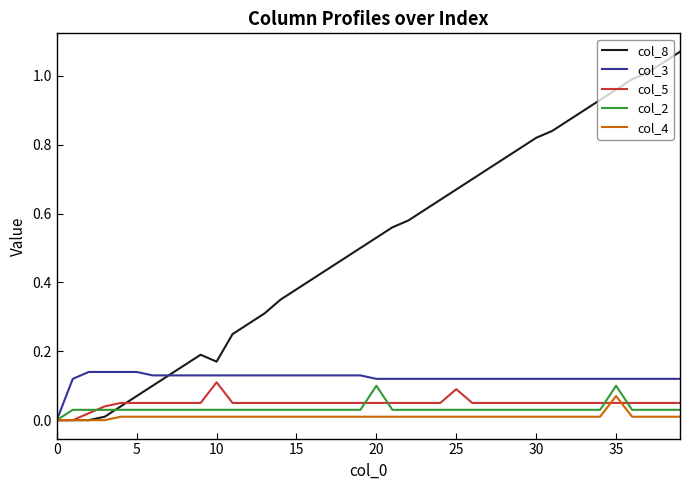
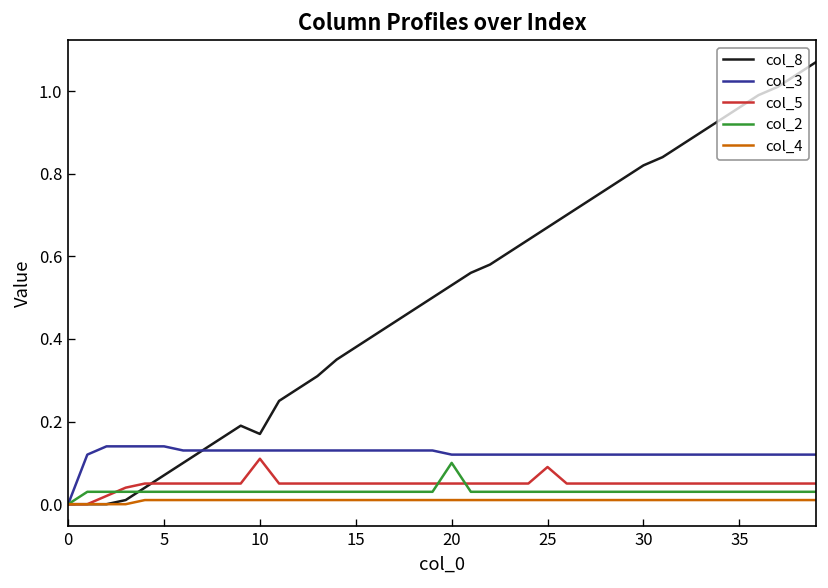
col_2, 35: 0.10 -> 0.03
col_4, 35: 0.07 -> 0.01
